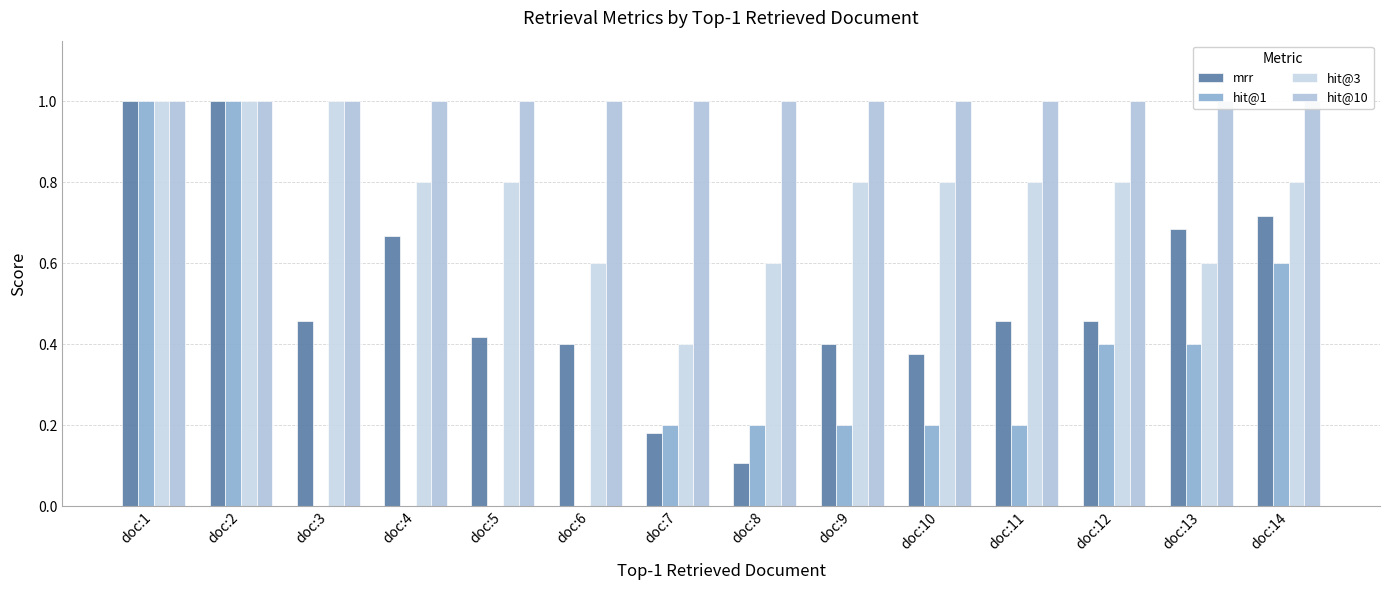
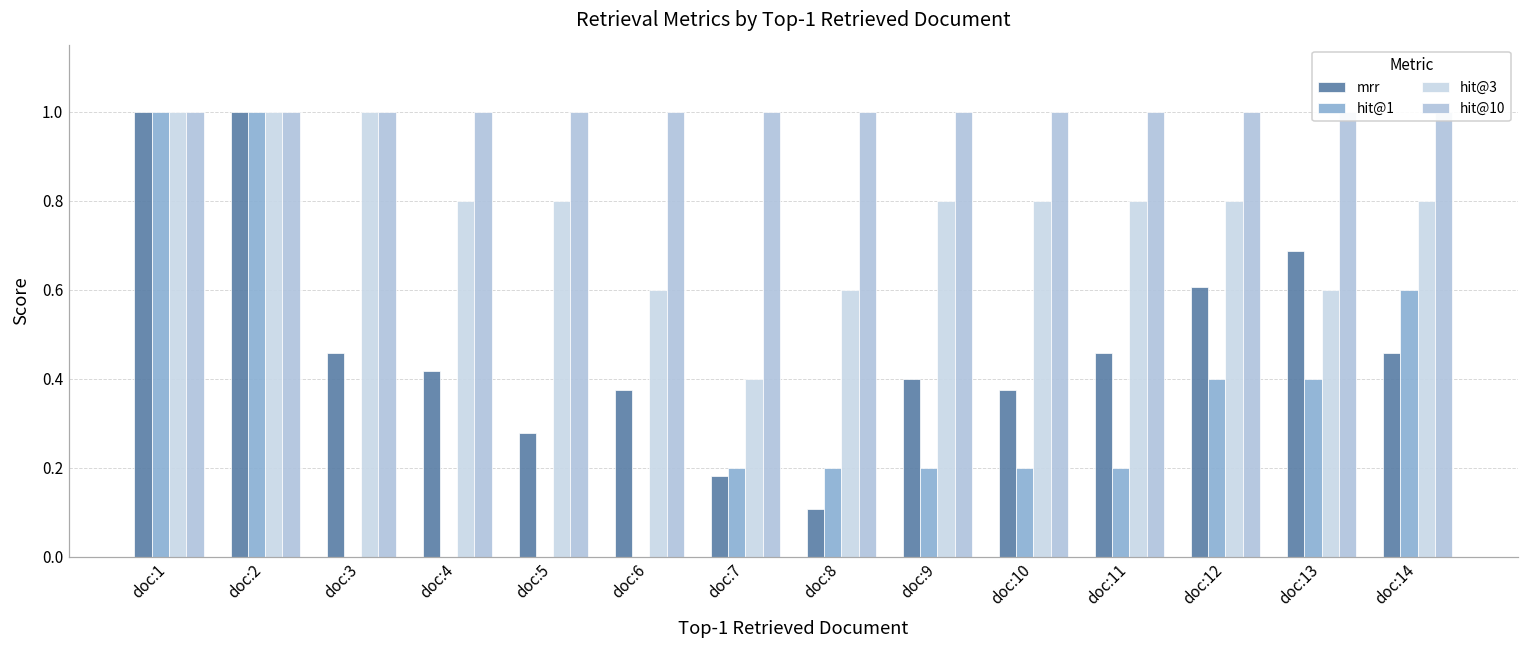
mrr, doc:4: 0.67 -> 0.42
mrr, doc:5: 0.42 -> 0.28
mrr, doc:6: 0.40 -> 0.38
mrr, doc:12: 0.46 -> 0.61
mrr, doc:14: 0.72 -> 0.46
